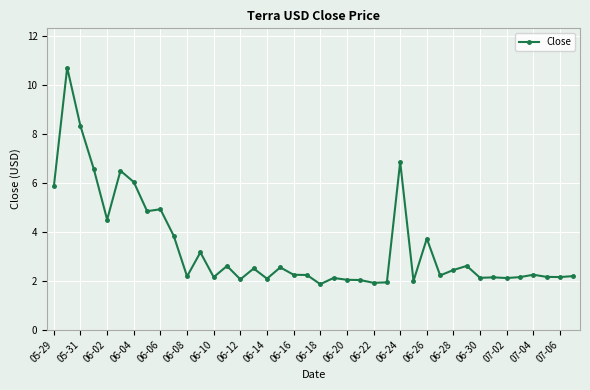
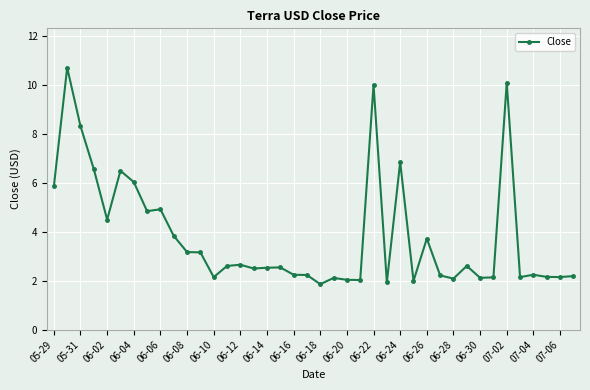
06-08: 2.2 -> 3.2
06-12: 2.1 -> 2.7
06-14: 2.1 -> 2.5
06-22: 1.9 -> 10.0
06-28: 2.4 -> 2.1
07-02: 2.1 -> 10.1
